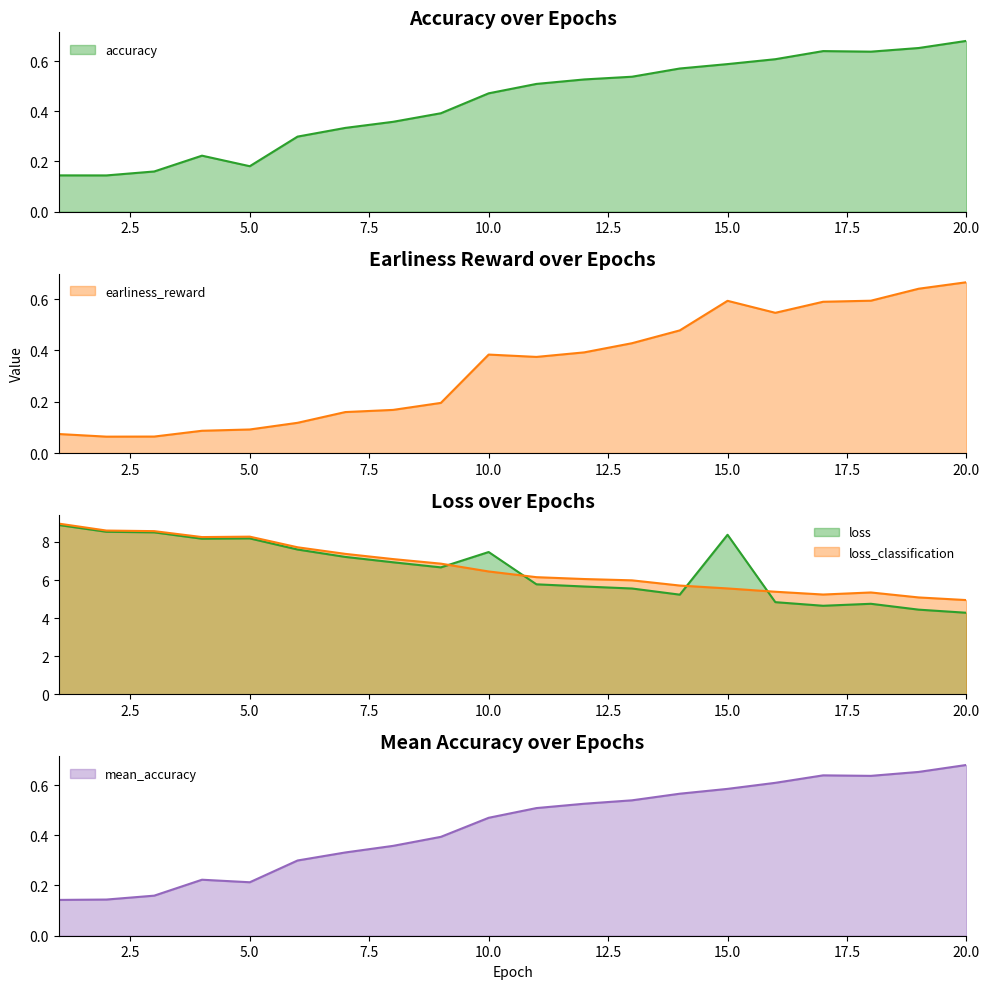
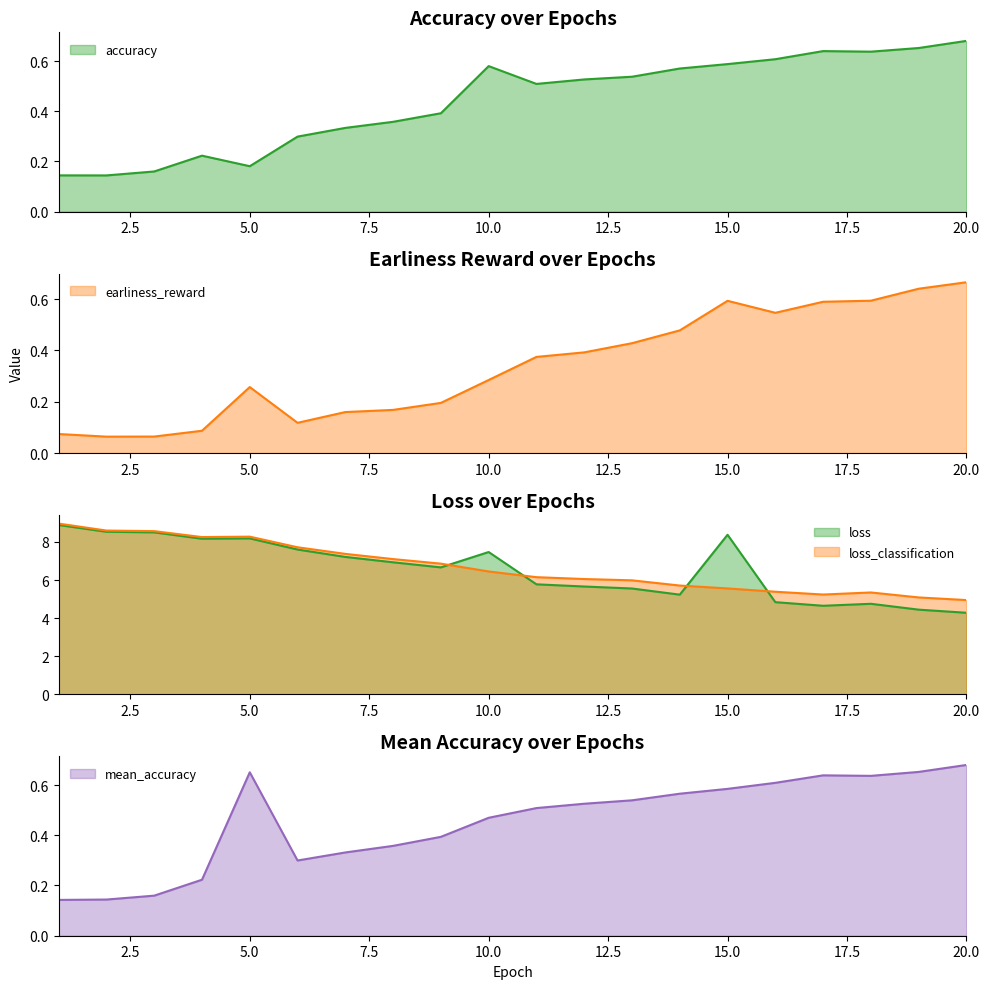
Accuracy over Epochs, 10.0: 0.47 -> 0.58
Earliness Reward over Epochs, 5.0: 0.09 -> 0.26
Earliness Reward over Epochs, 10.0: 0.38 -> 0.28
Mean Accuracy over Epochs, 5.0: 0.21 -> 0.65
